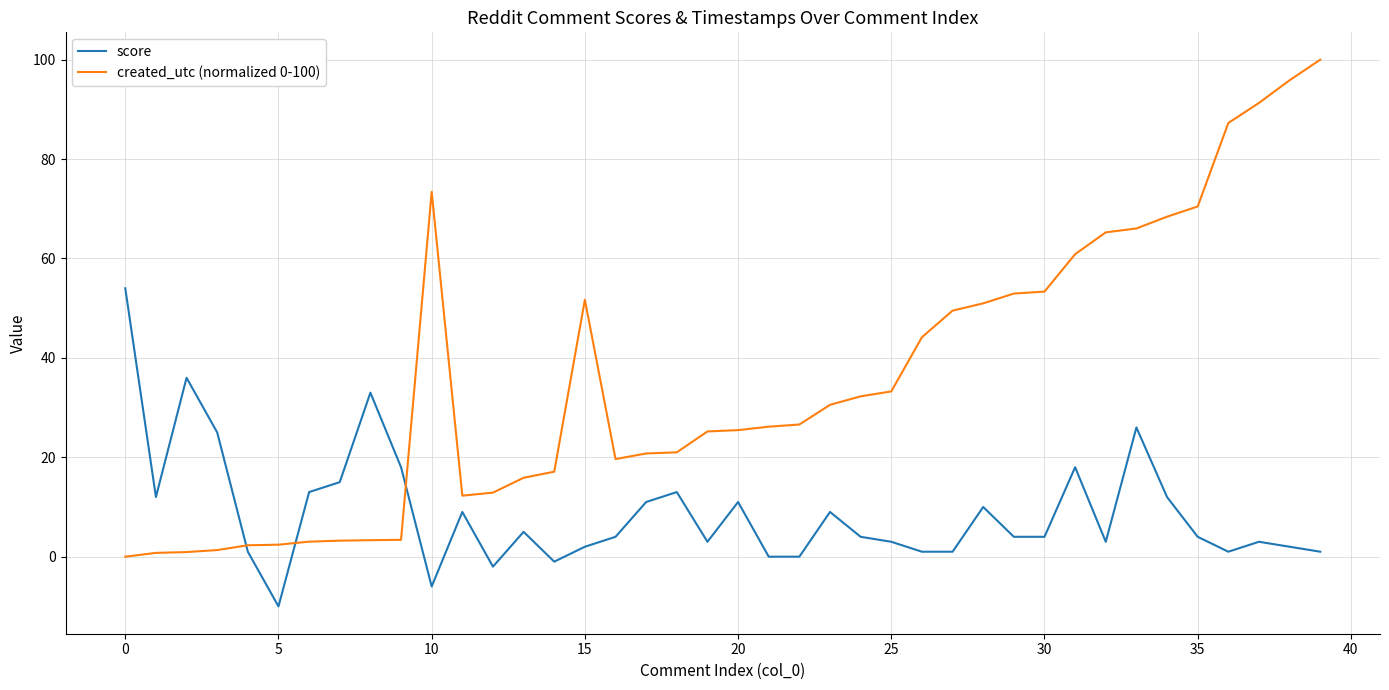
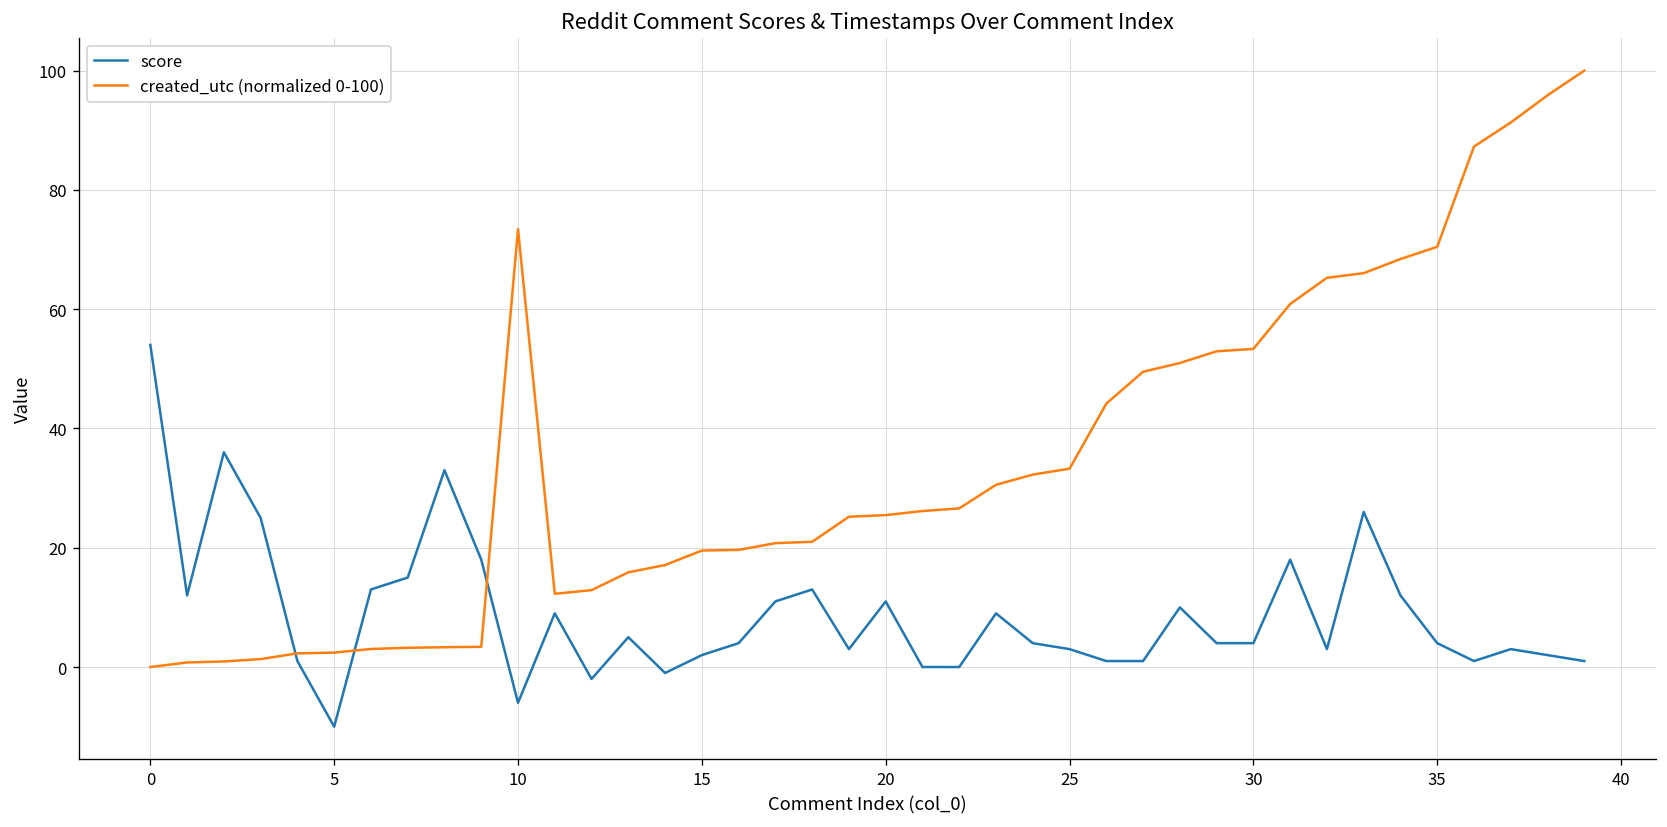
created_utc (normalized 0-100), 15: 52 -> 20
